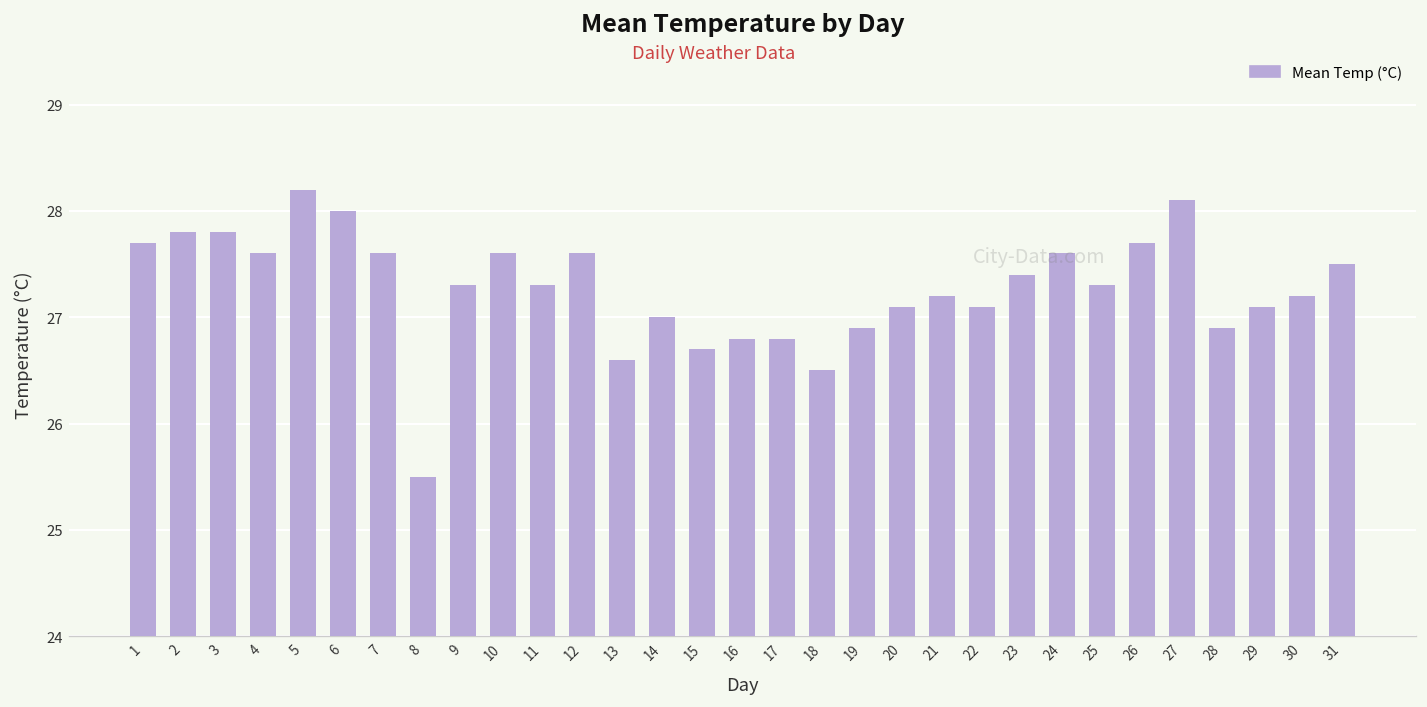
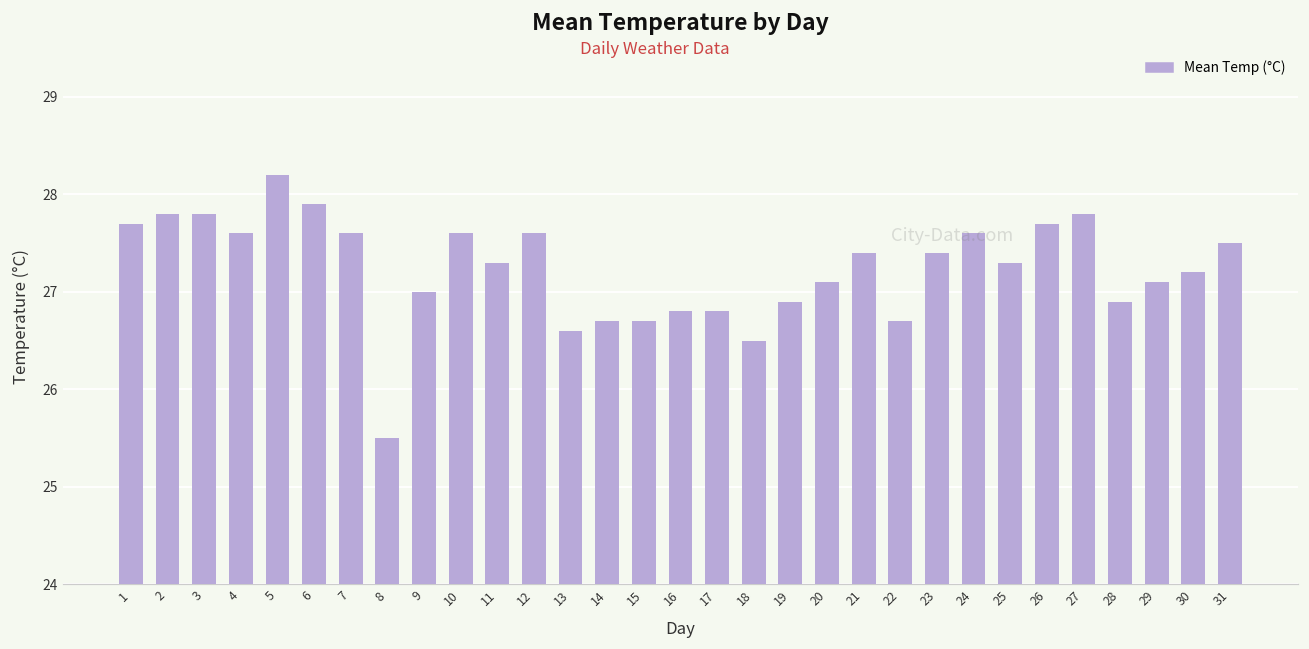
6: 28.0 -> 27.9
9: 27.3 -> 27.0
14: 27.0 -> 26.7
21: 27.2 -> 27.4
22: 27.1 -> 26.7
27: 28.1 -> 27.8
